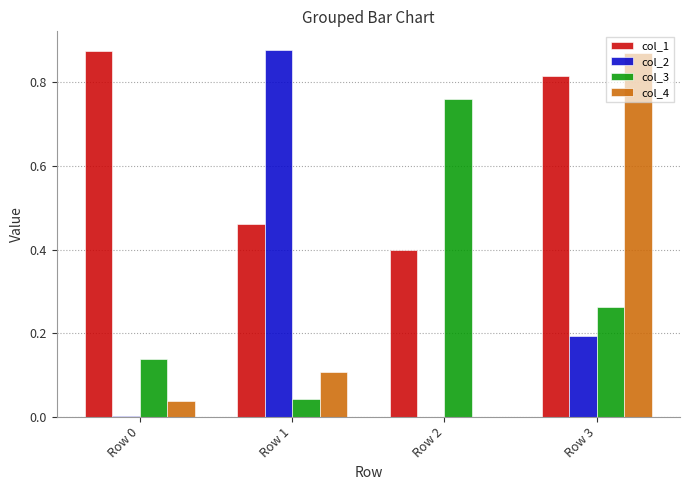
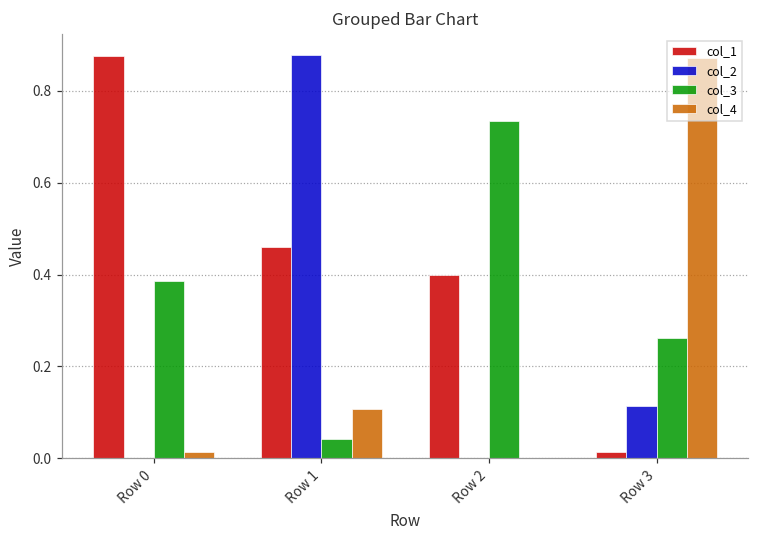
col_3, Row 0: 0.14 -> 0.39
col_4, Row 0: 0.04 -> 0.01
col_3, Row 2: 0.76 -> 0.73
col_1, Row 3: 0.82 -> 0.01
col_2, Row 3: 0.19 -> 0.11
